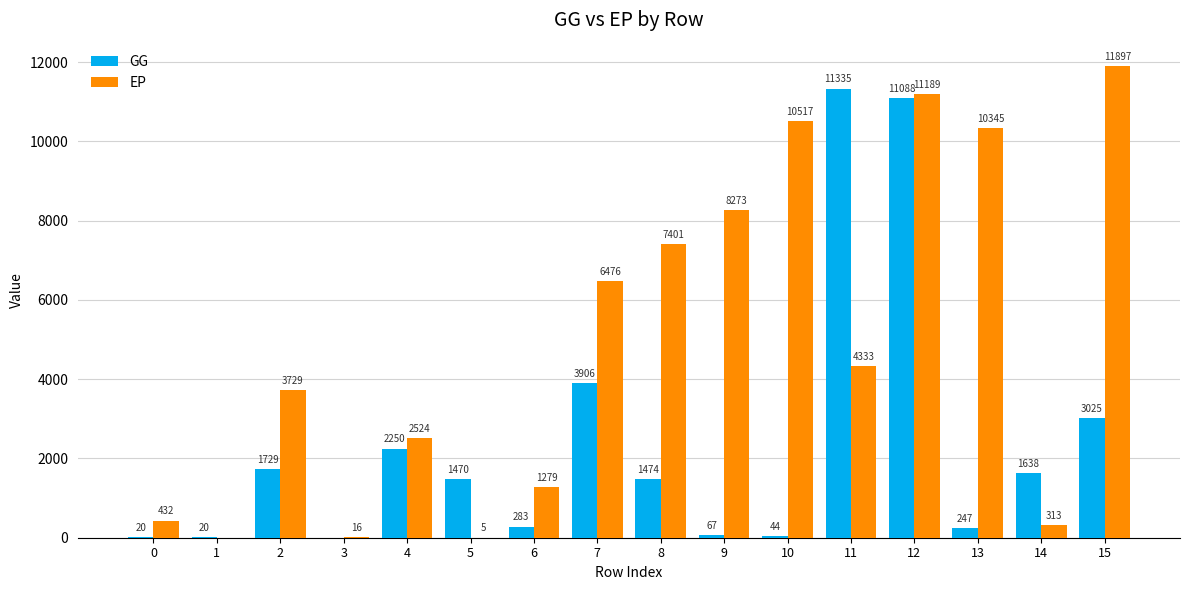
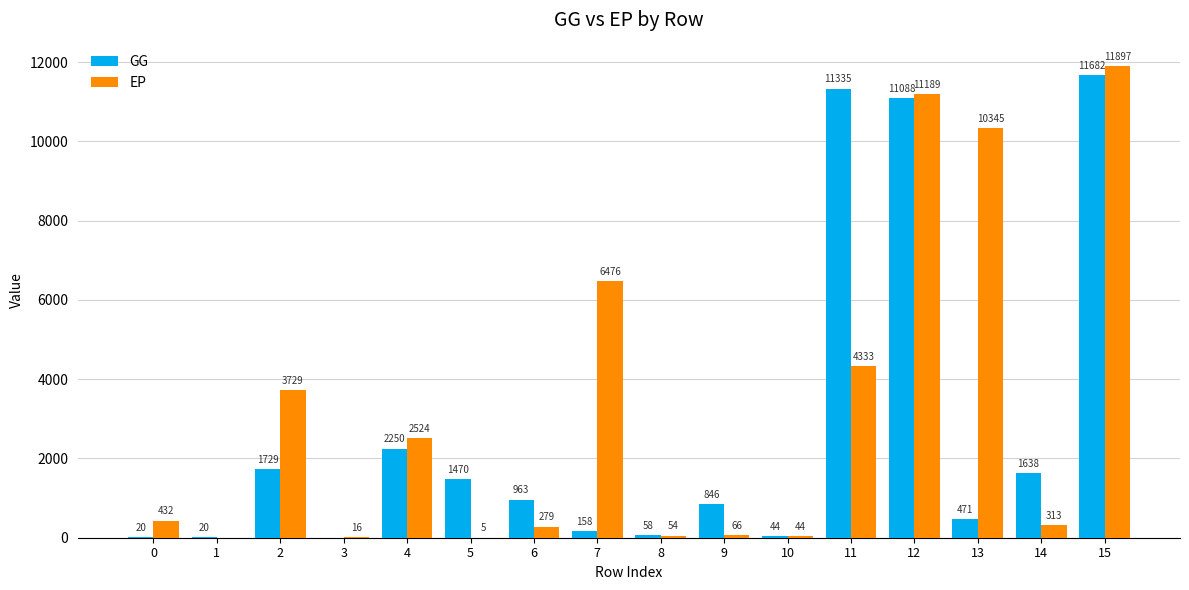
GG, 6: 283 -> 963
EP, 6: 1279 -> 279
GG, 7: 3906 -> 158
GG, 8: 1474 -> 58
EP, 8: 7401 -> 54
GG, 9: 67 -> 846
EP, 9: 8273 -> 66
EP, 10: 10517 -> 44
GG, 13: 247 -> 471
GG, 15: 3025 -> 11682
